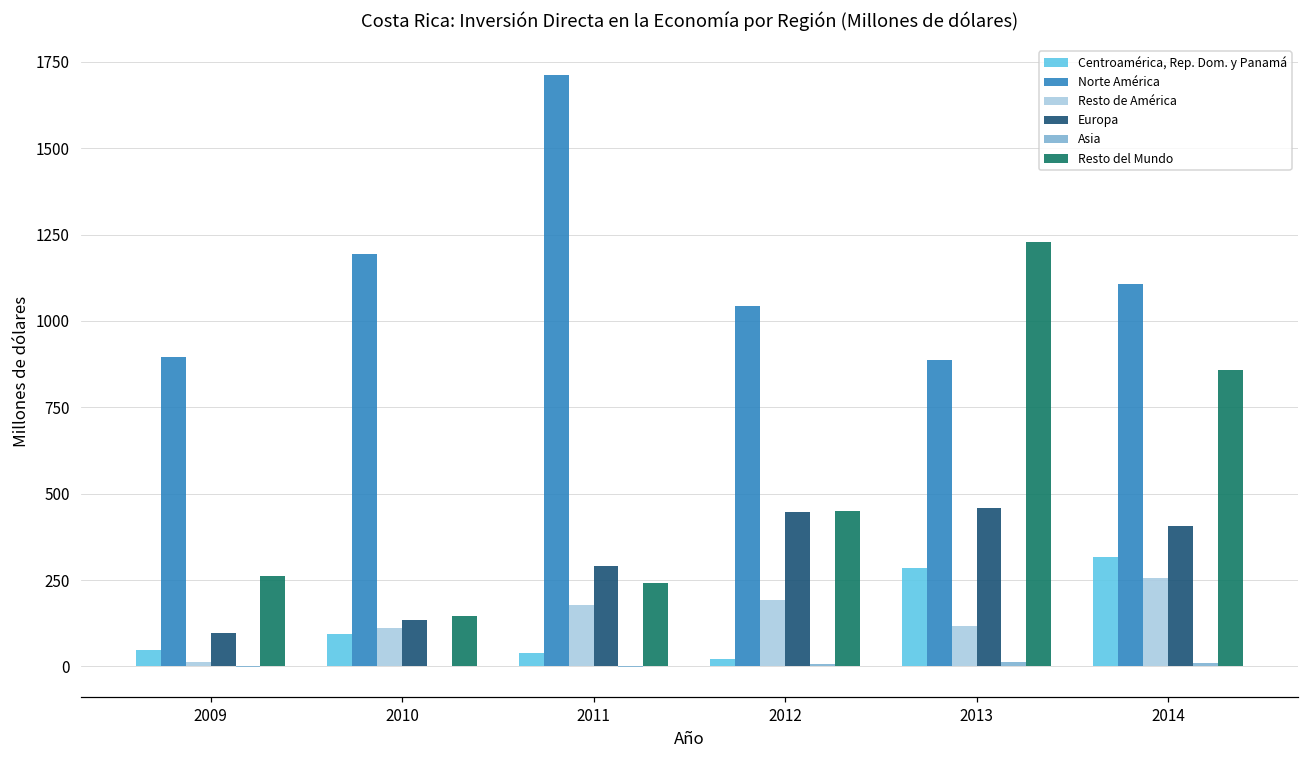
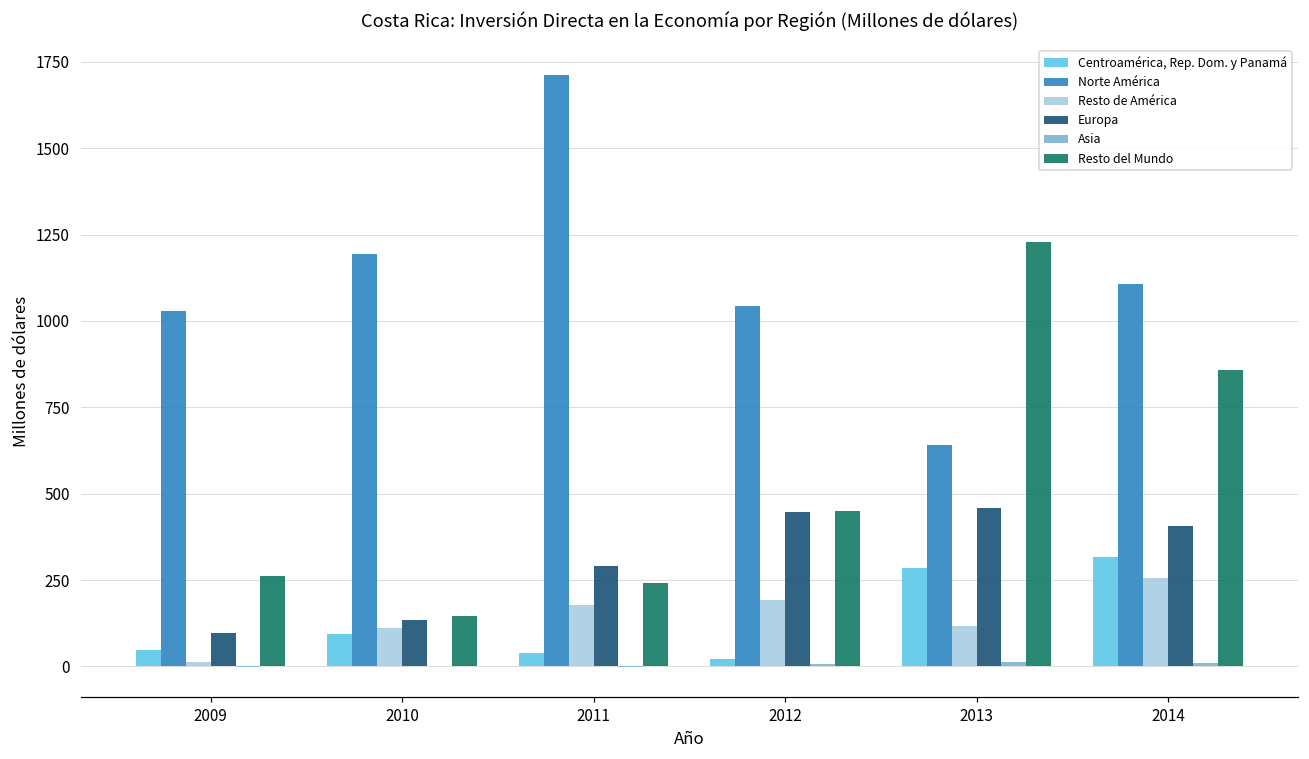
Norte América, 2009: 900 -> 1030
Norte América, 2013: 890 -> 640
